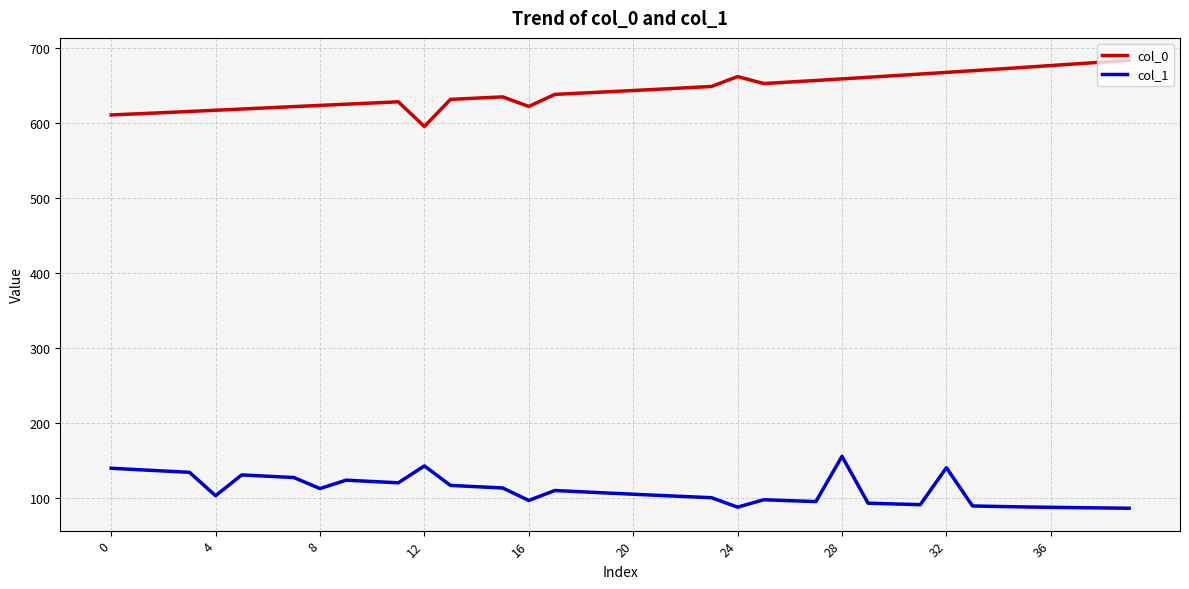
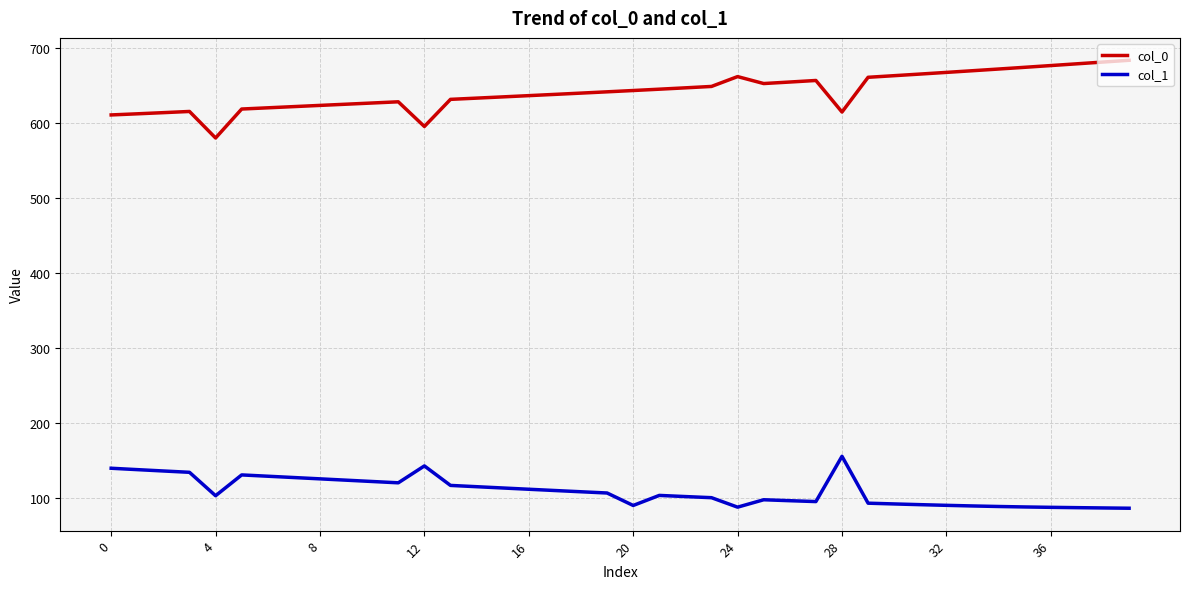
col_0, 4: 620 -> 580
col_1, 8: 110 -> 130
col_0, 16: 620 -> 640
col_1, 16: 100 -> 110
col_1, 20: 100 -> 90
col_0, 28: 660 -> 610
col_1, 32: 140 -> 90
